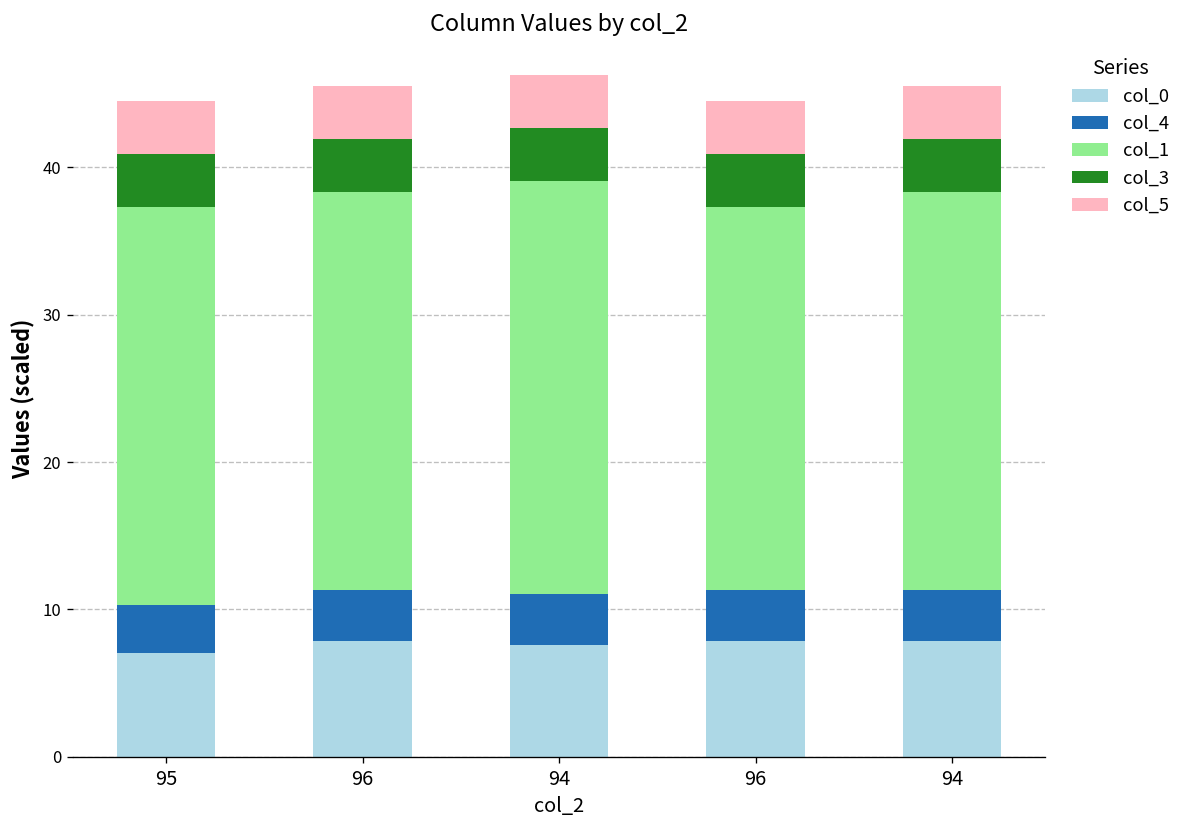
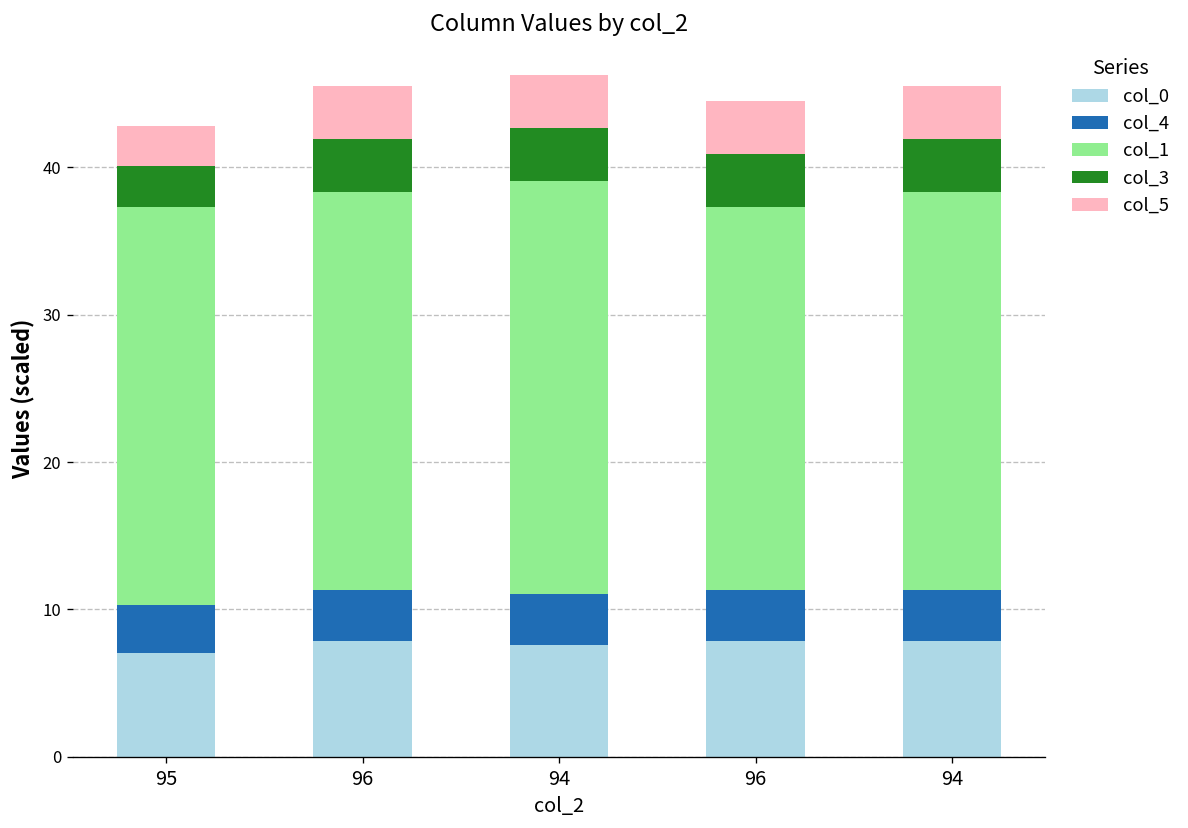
col_3, 95: 3.6 -> 2.7
col_5, 95: 3.6 -> 2.7
